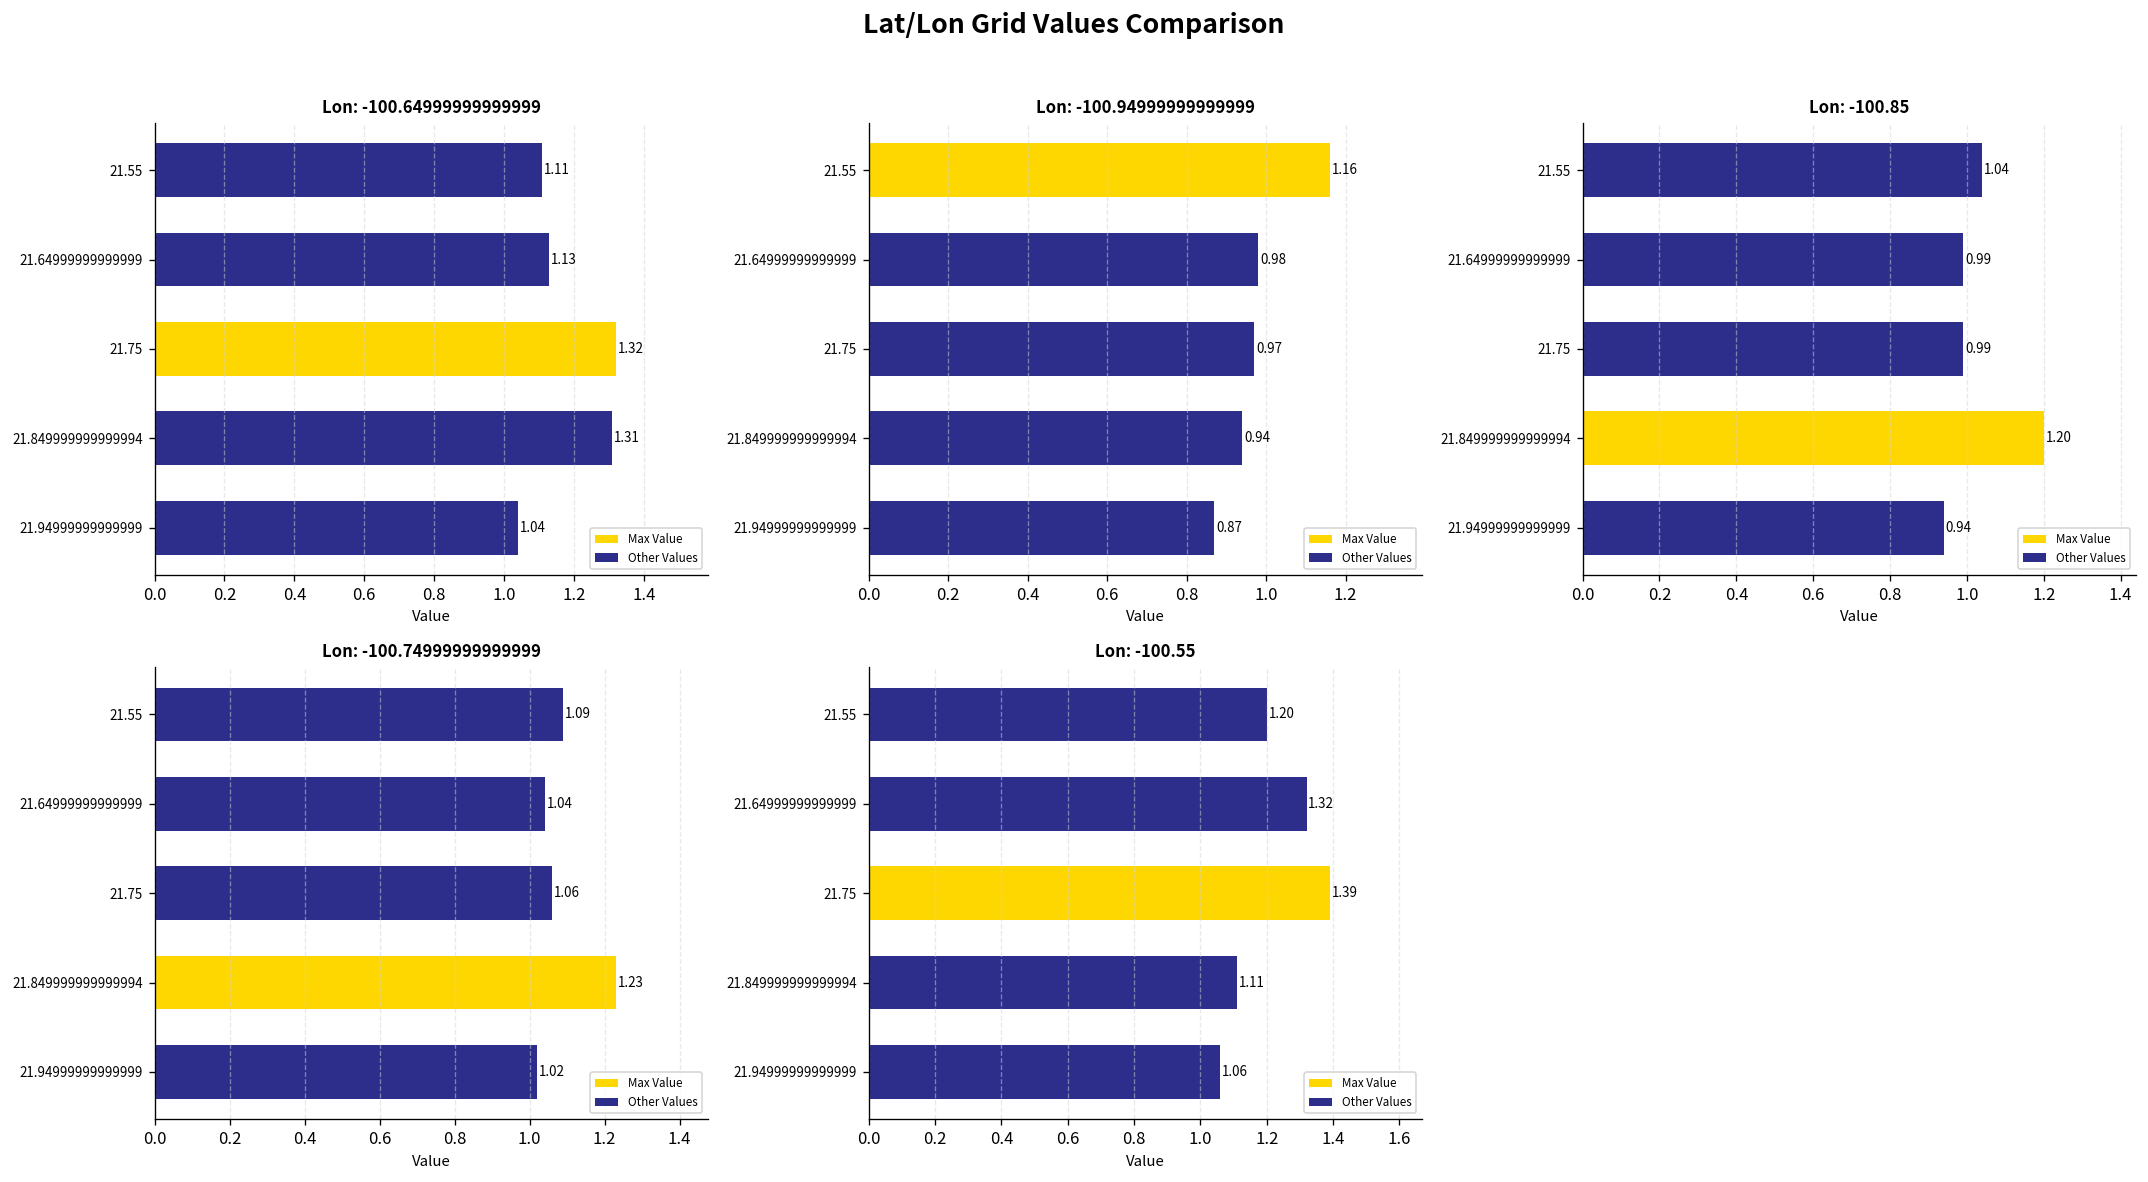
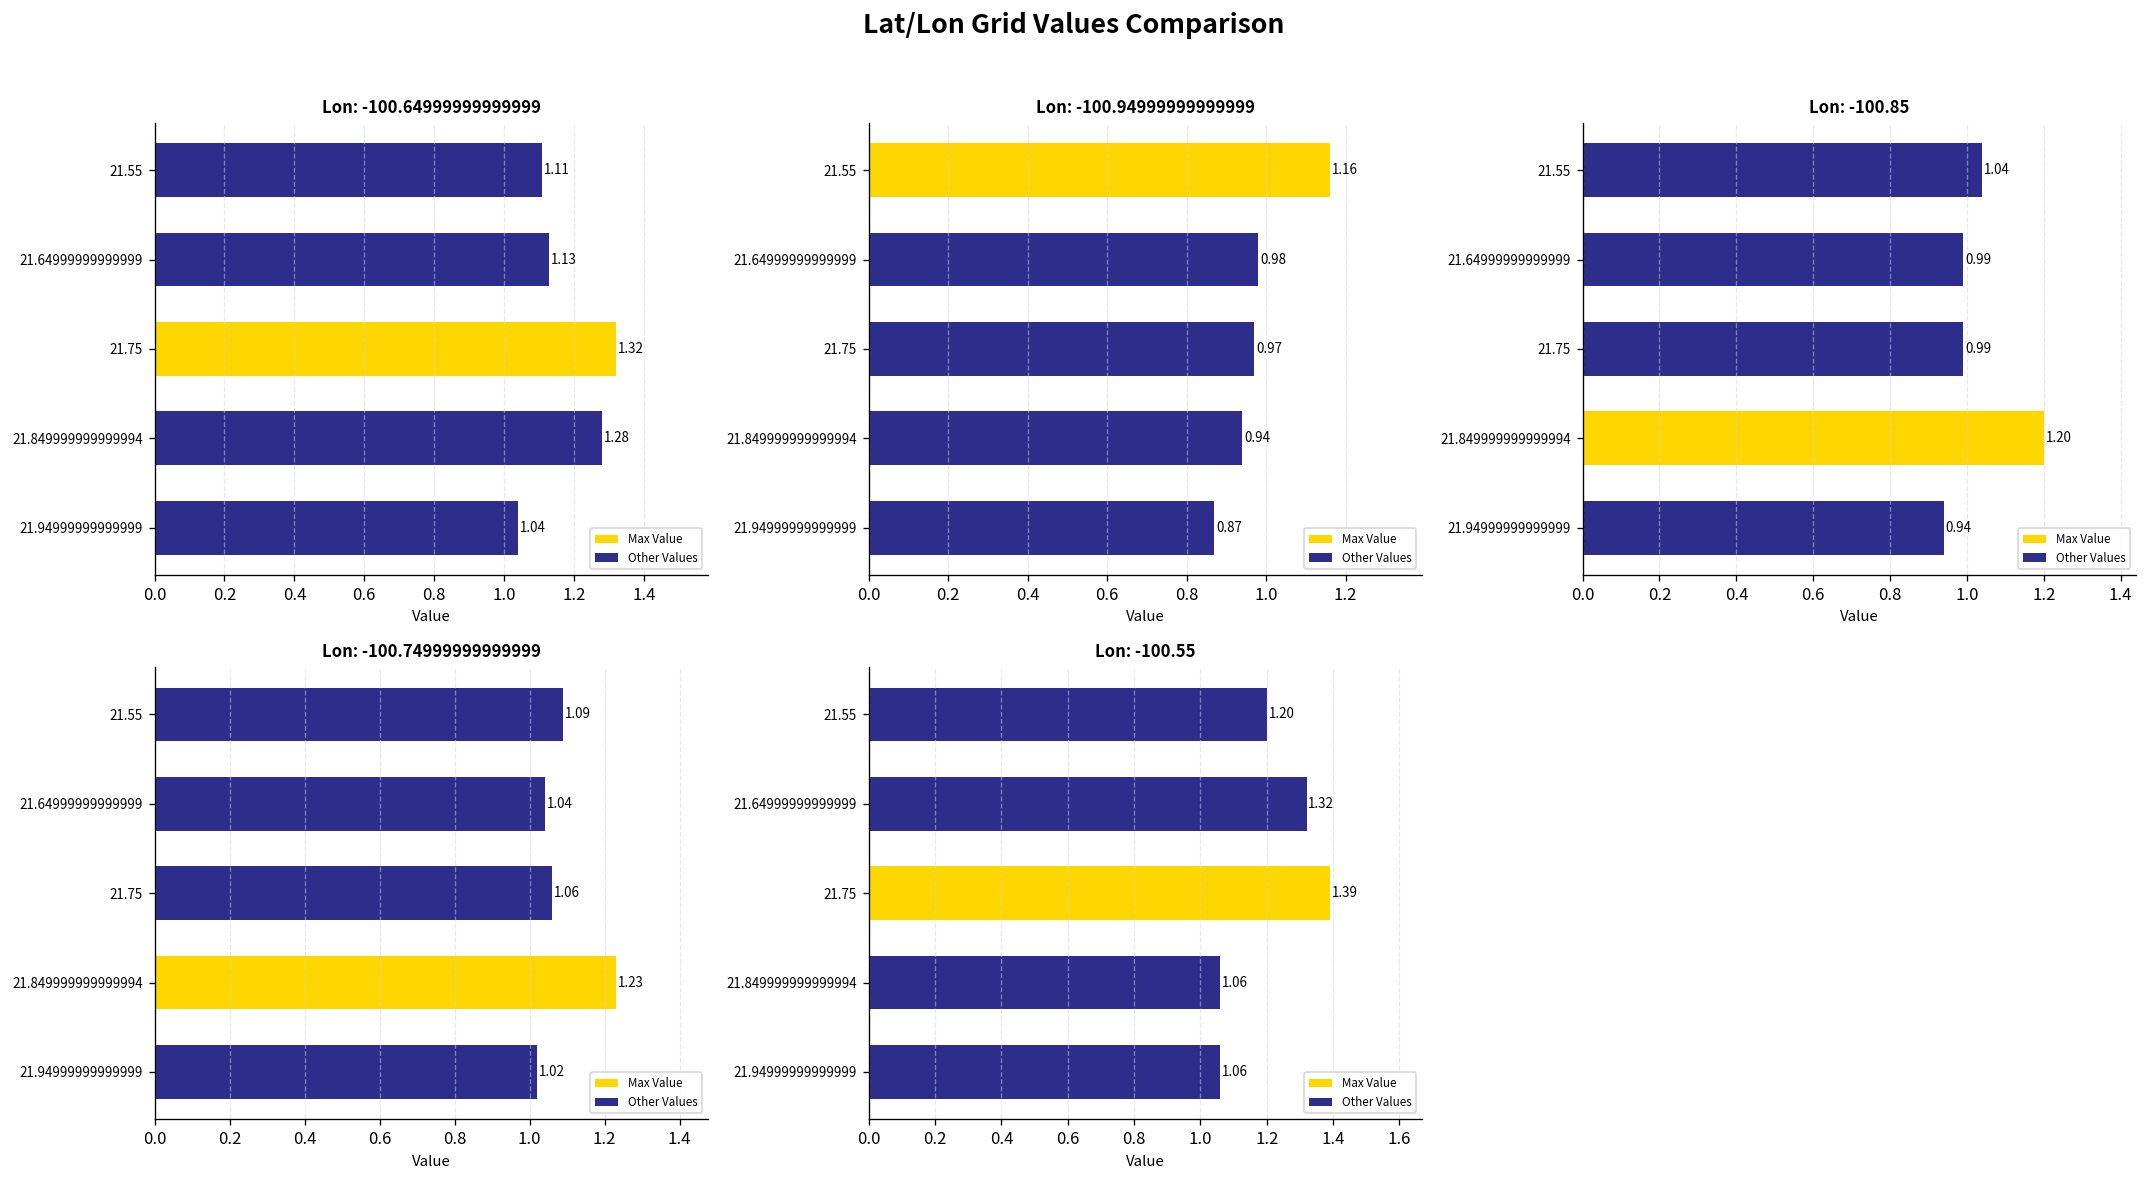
Lon: -100.64999999999999, 21.849999999999994: 1.31 -> 1.28
Lon: -100.55, 21.849999999999994: 1.11 -> 1.06
